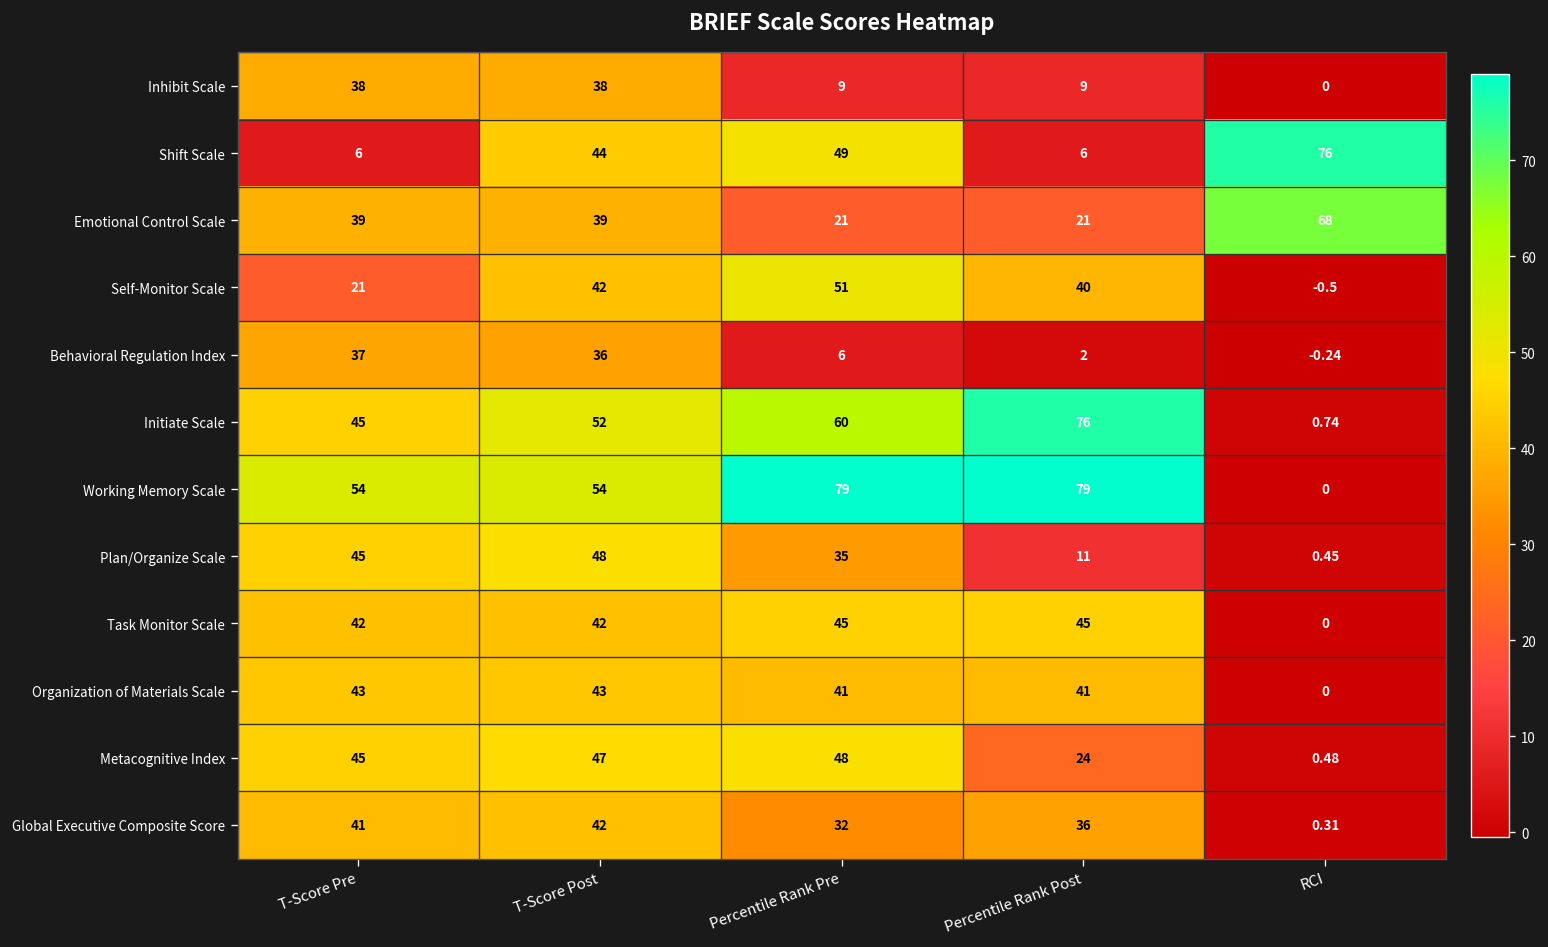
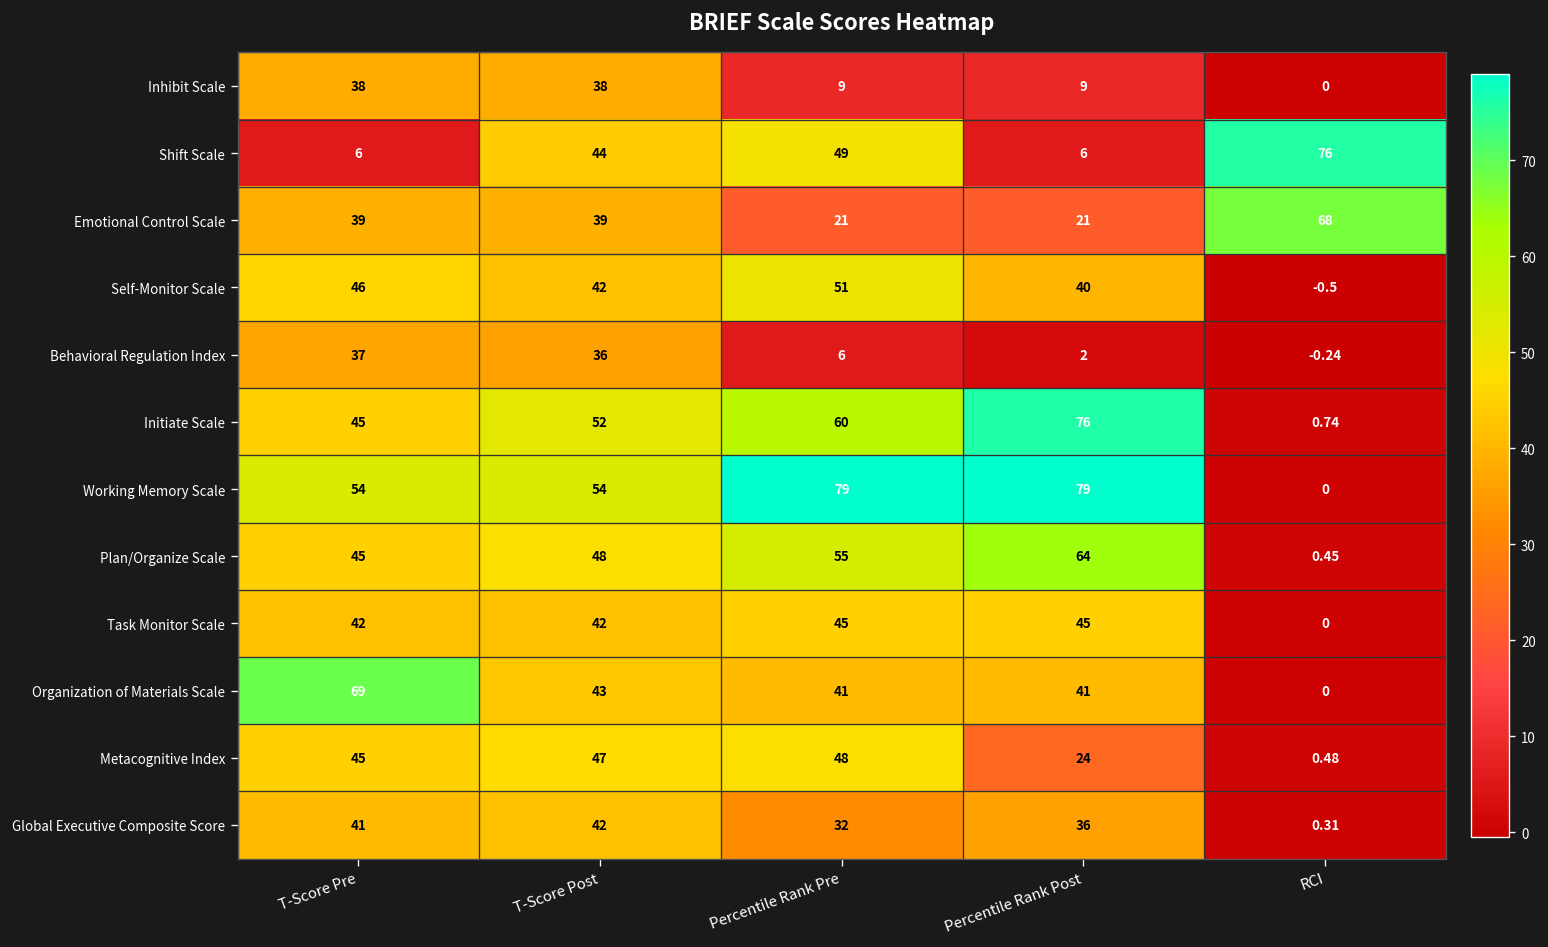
Self-Monitor Scale, T-Score Pre: 21 -> 46
Plan/Organize Scale, Percentile Rank Pre: 35 -> 55
Plan/Organize Scale, Percentile Rank Post: 11 -> 64
Organization of Materials Scale, T-Score Pre: 43 -> 69
